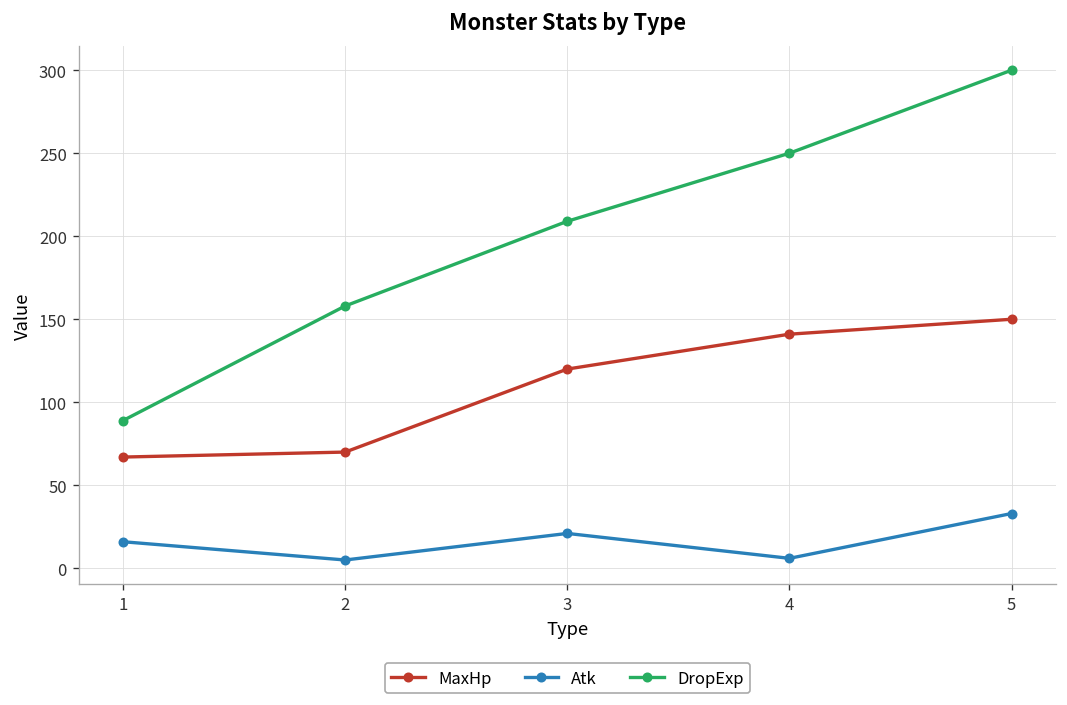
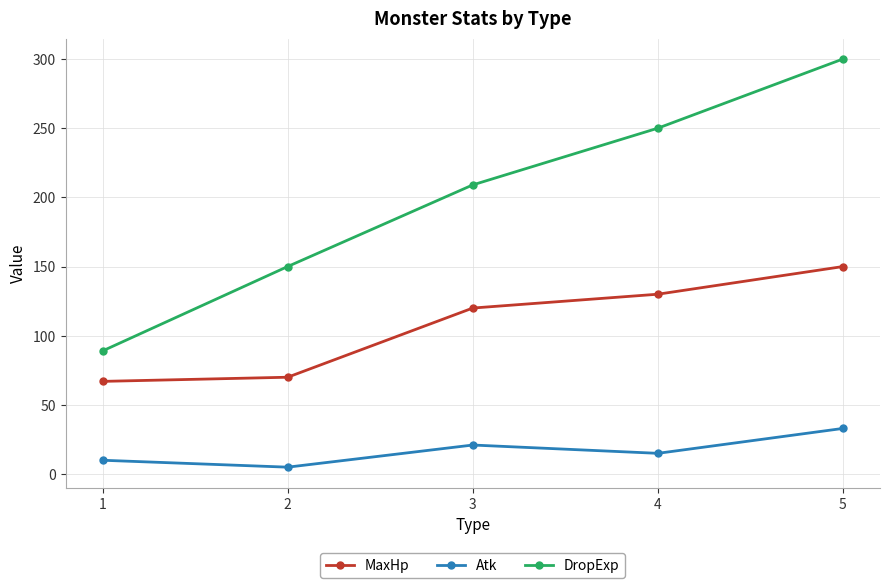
Atk, 1: 16 -> 10
DropExp, 2: 158 -> 150
MaxHp, 4: 141 -> 130
Atk, 4: 6 -> 15
